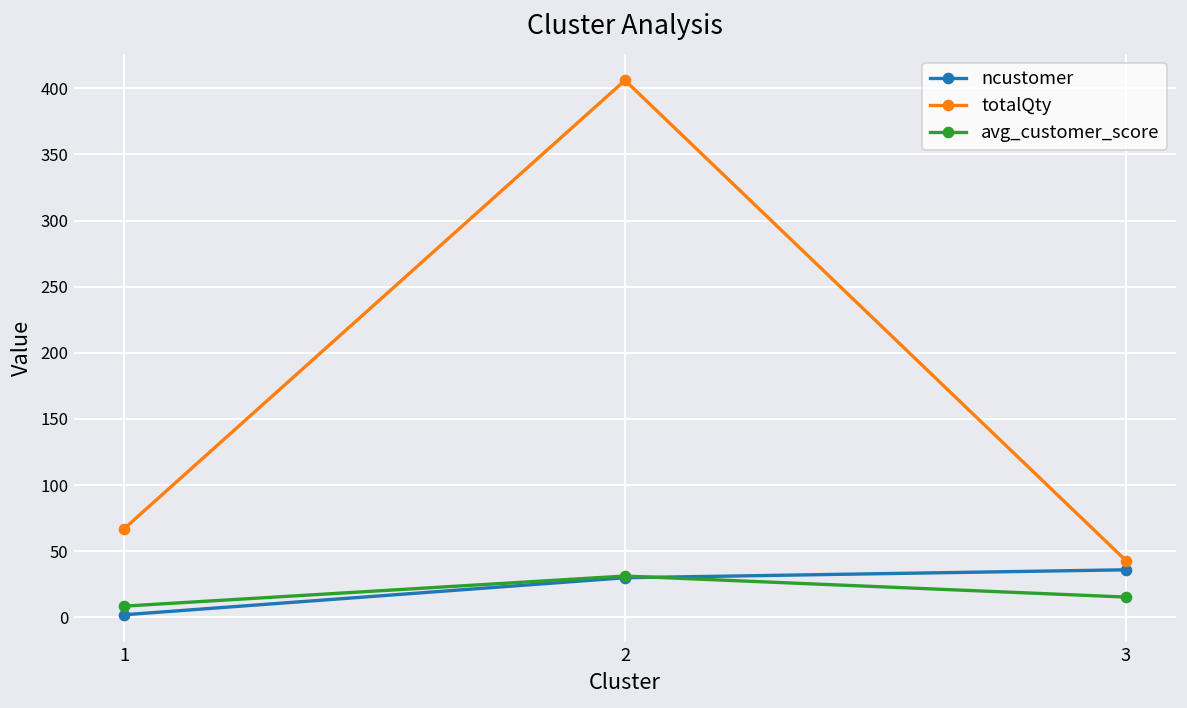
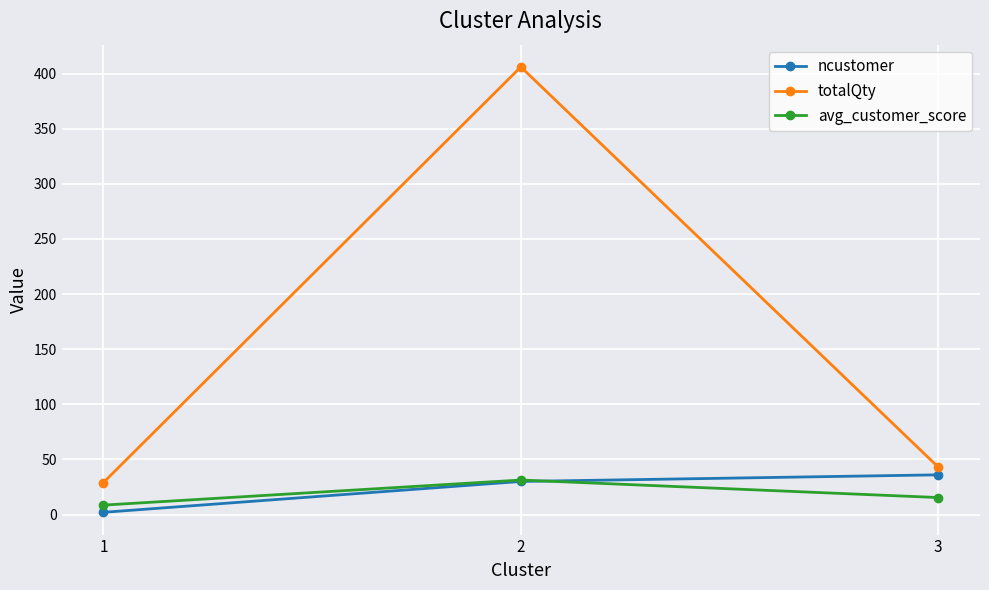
totalQty, 1: 67 -> 29
